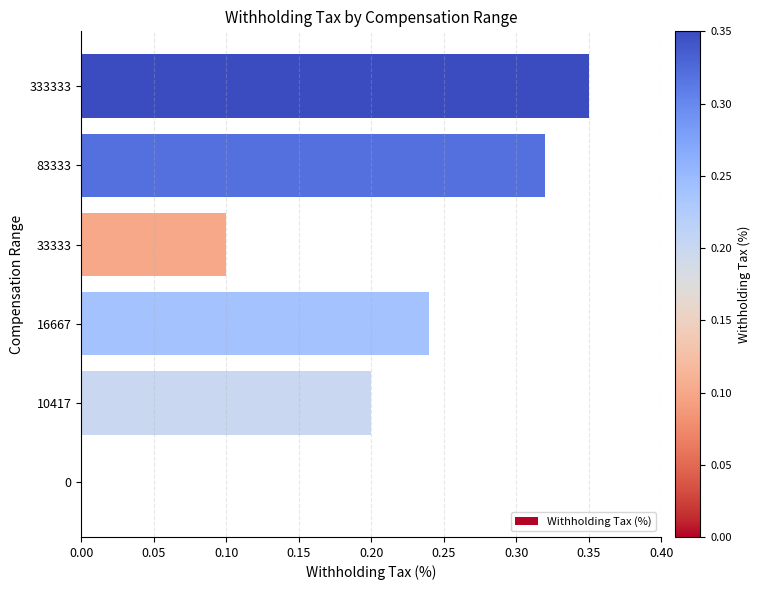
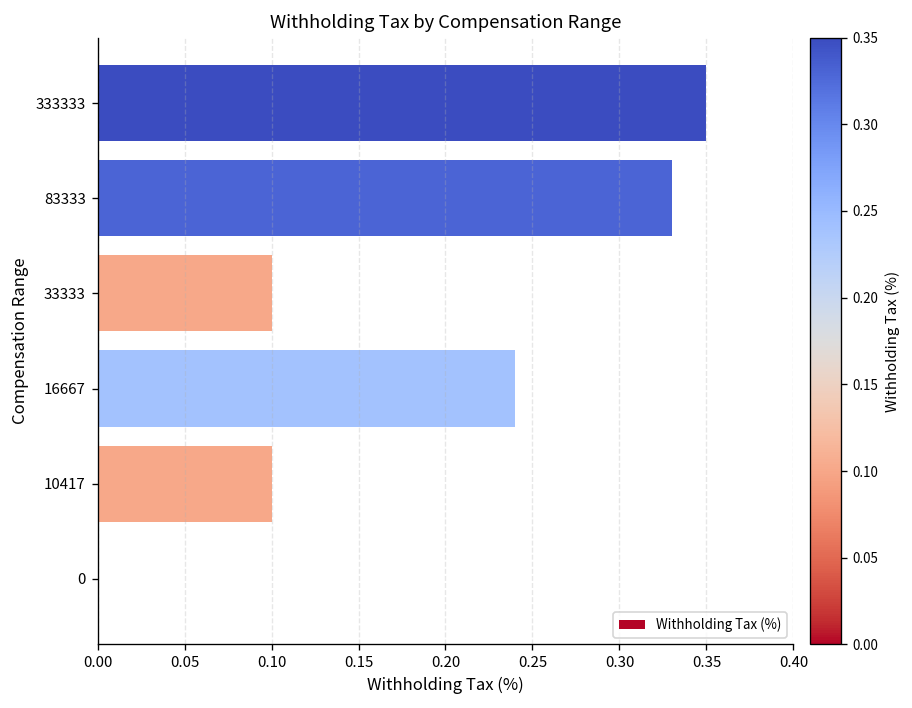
83333: 0.32 -> 0.33
10417: 0.2 -> 0.1
